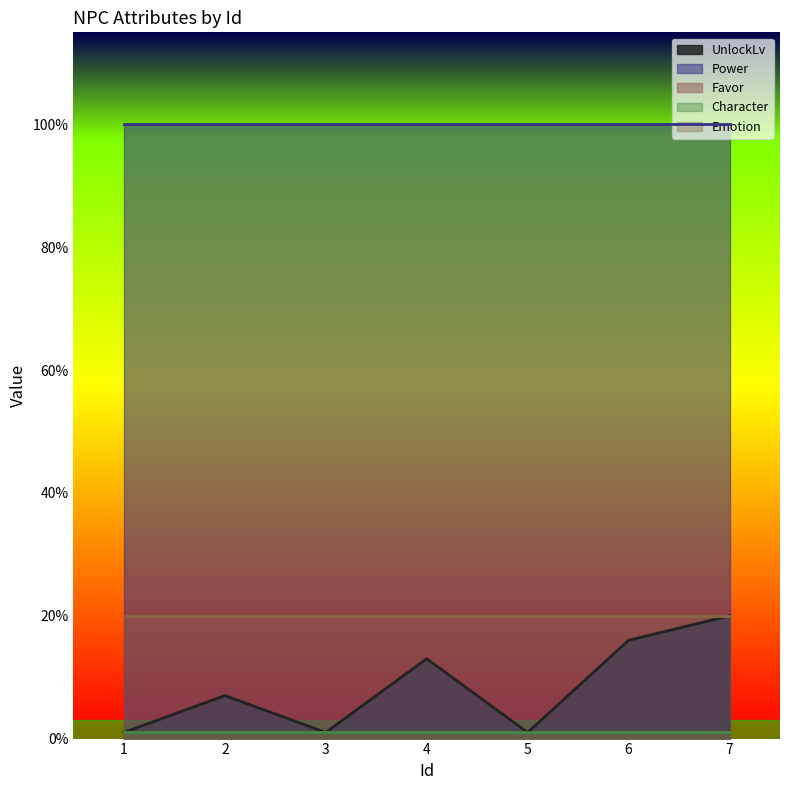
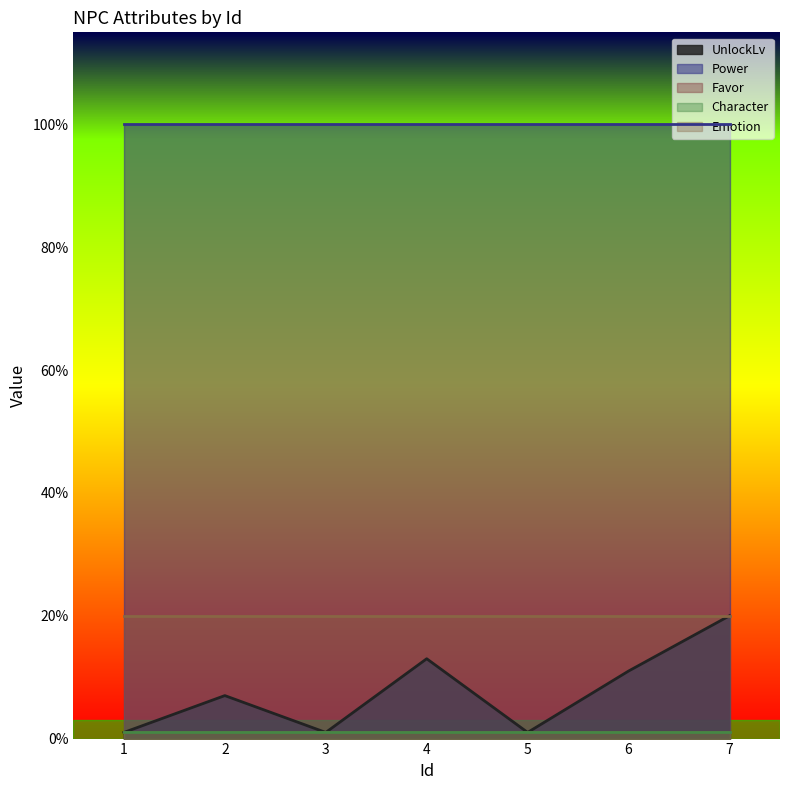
UnlockLv, 6: 16% -> 11%
